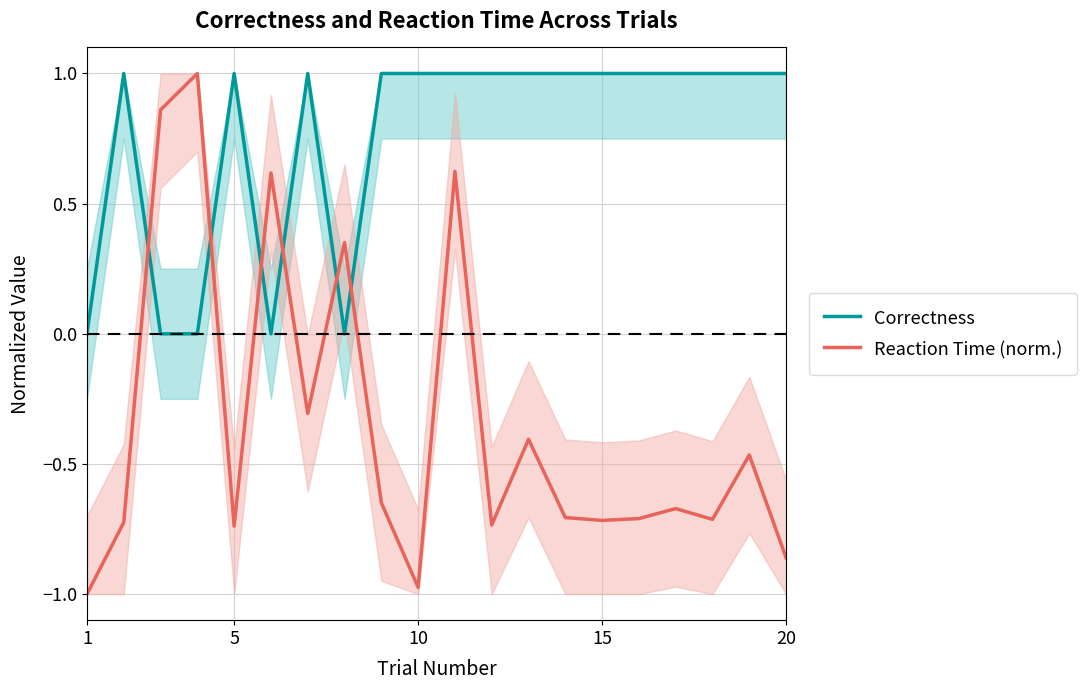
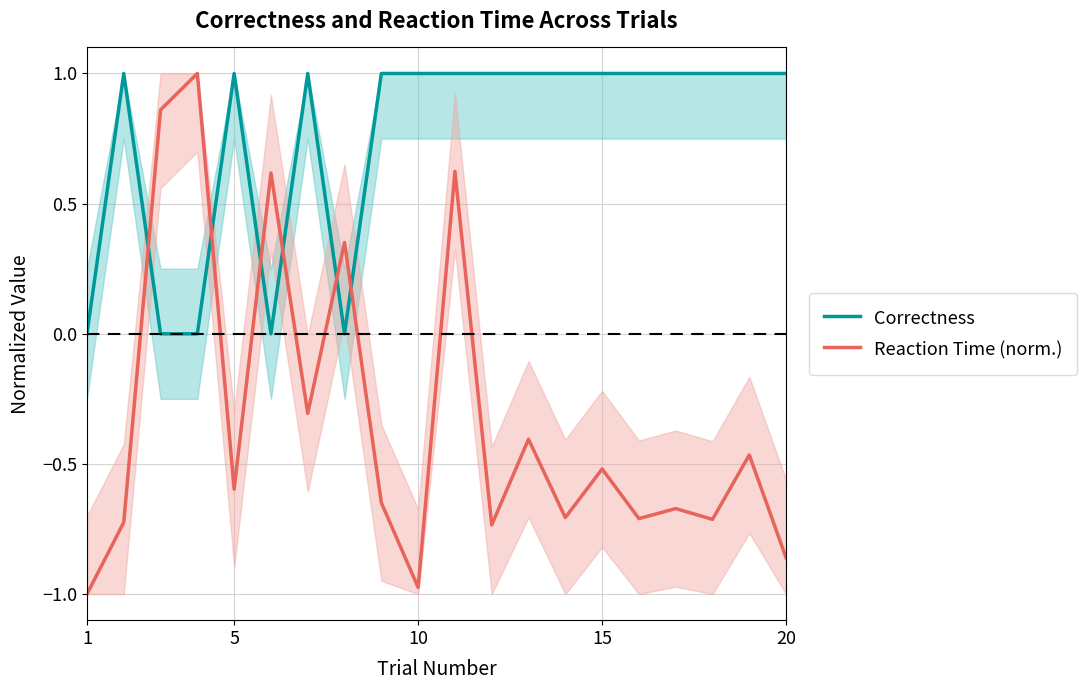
Reaction Time (norm.), 5: -0.74 -> -0.60
Reaction Time (norm.), 15: -0.72 -> -0.52
